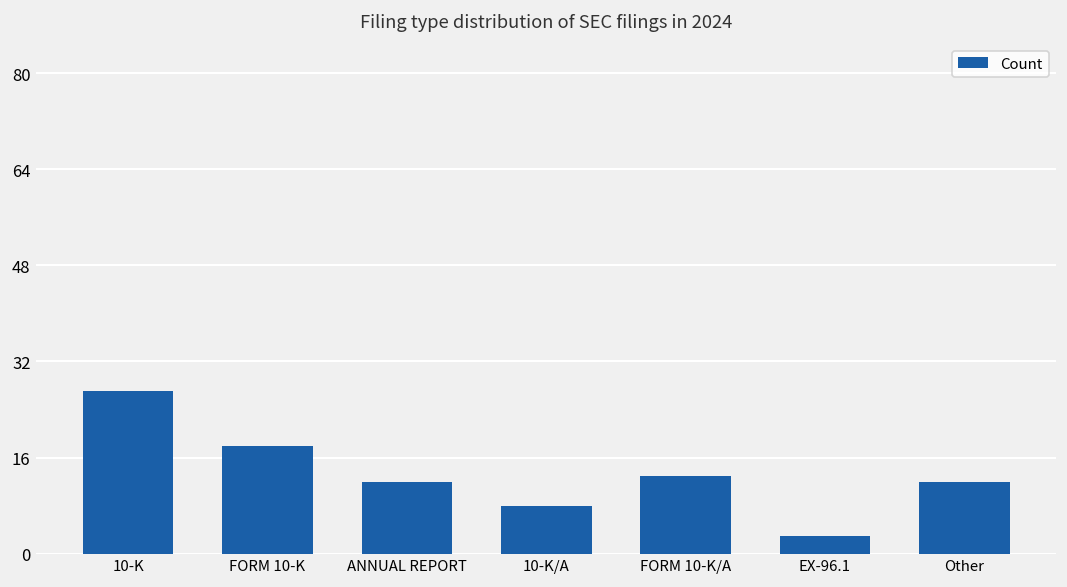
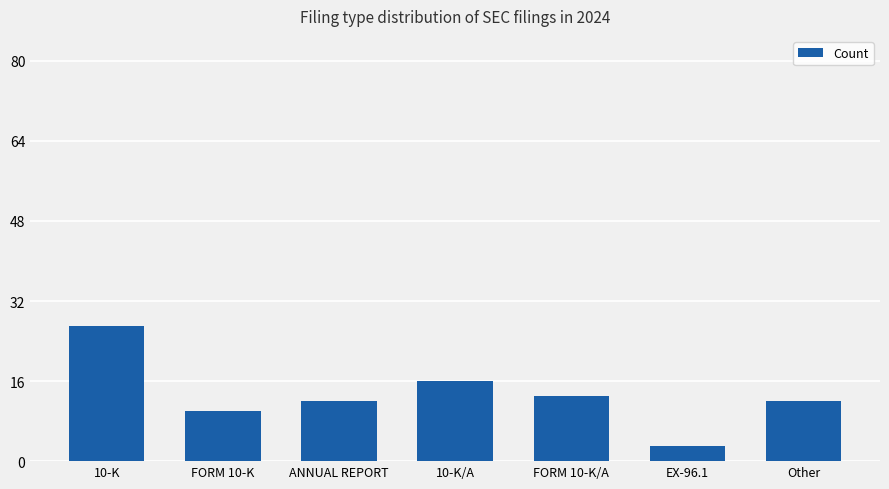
FORM 10-K: 18 -> 10
10-K/A: 8 -> 16
